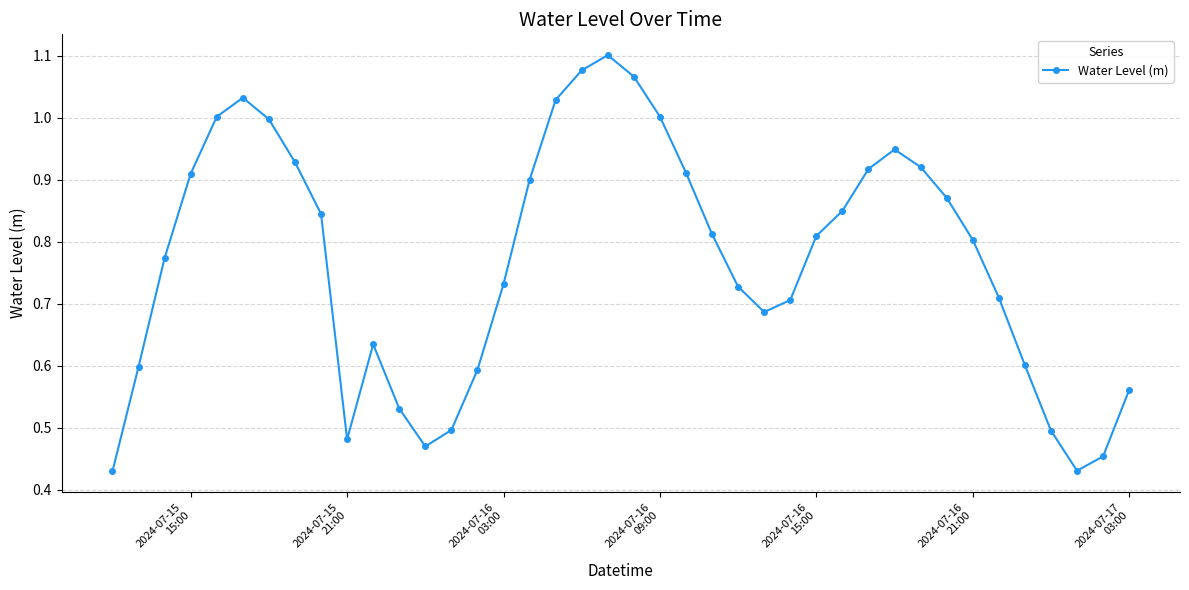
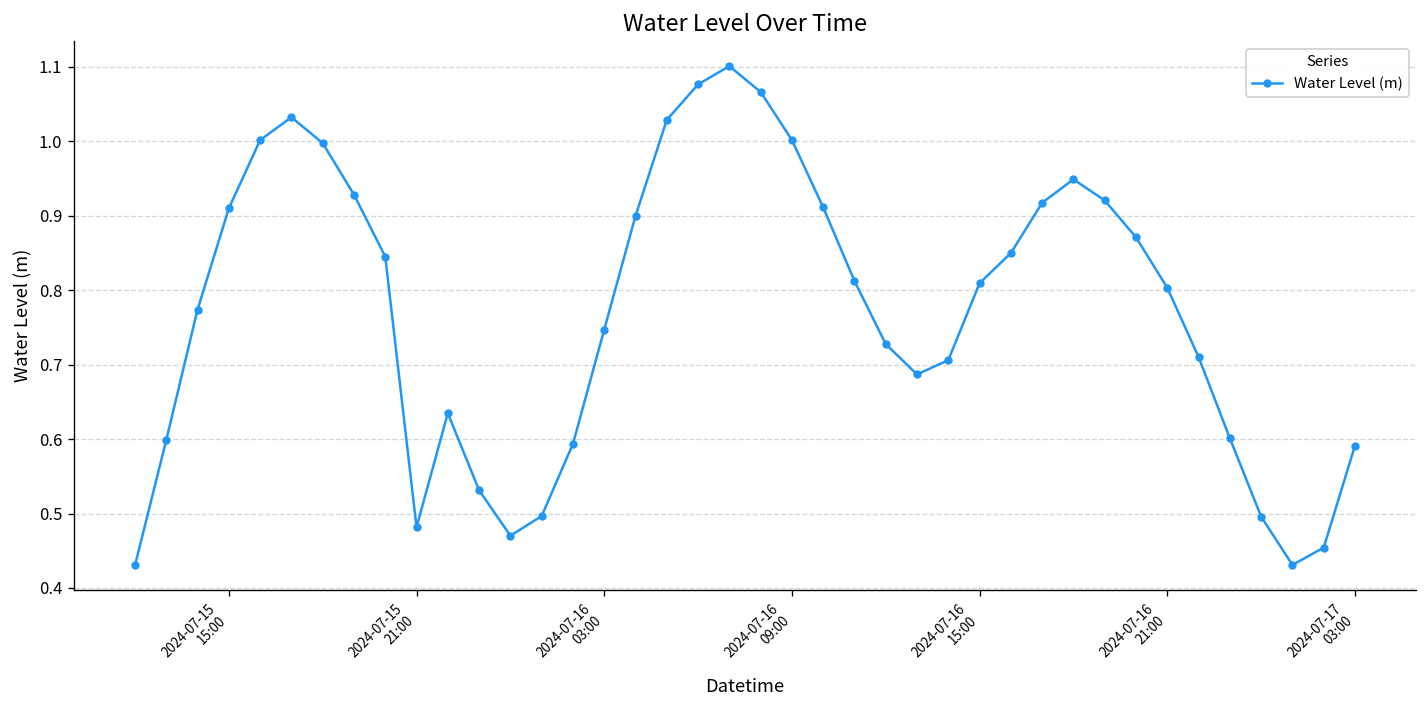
2024-07-16 03:00: 0.73 -> 0.75
2024-07-17 03:00: 0.56 -> 0.59
